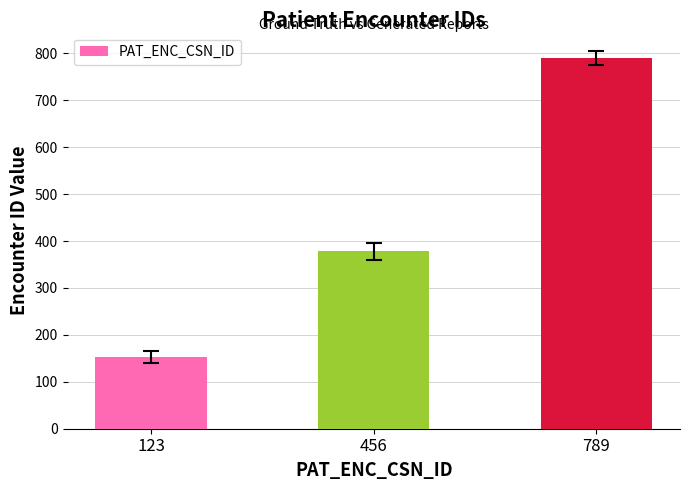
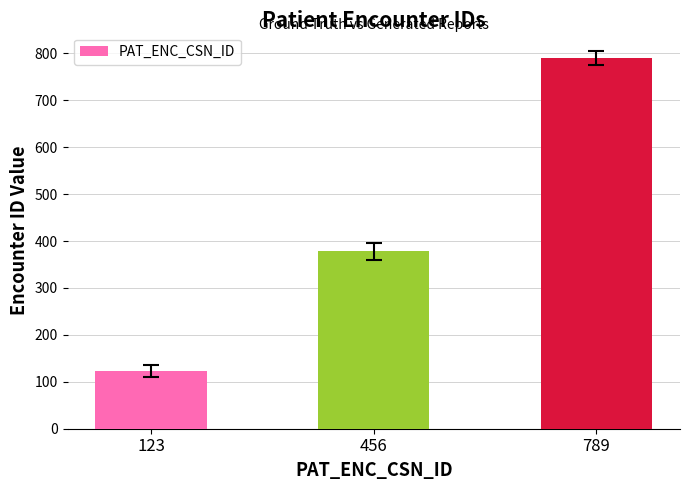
PAT_ENC_CSN_ID, 123: 150 -> 120
